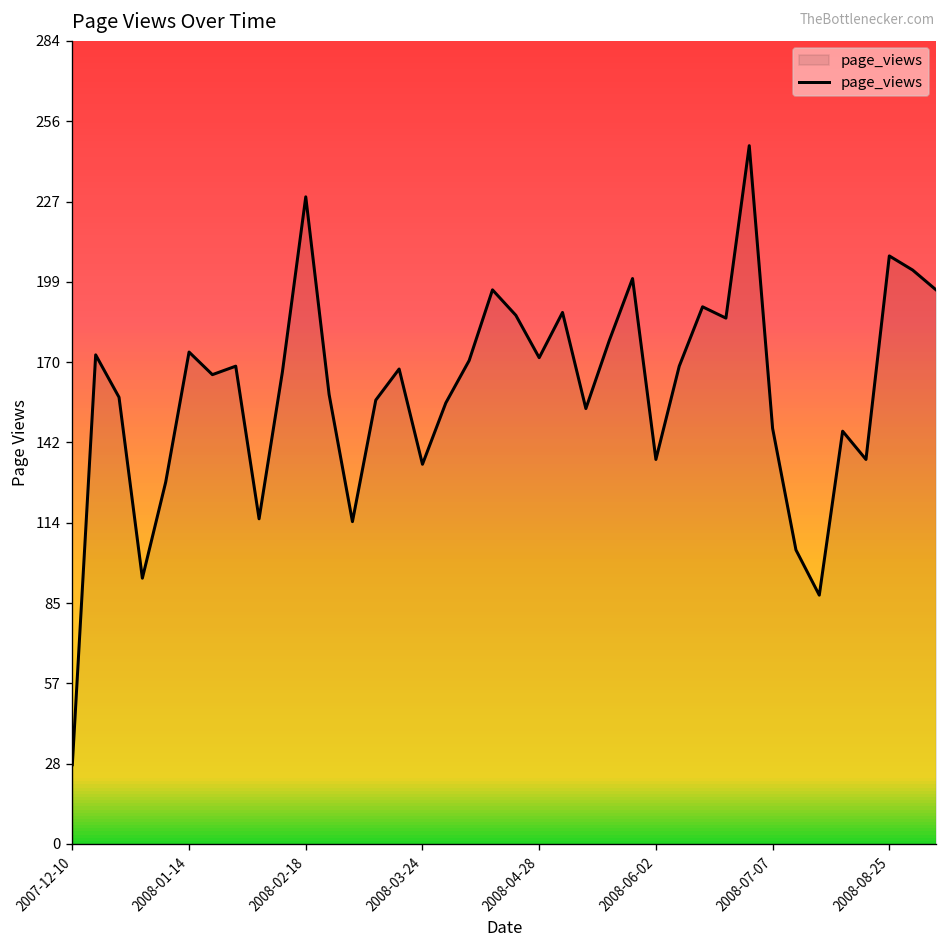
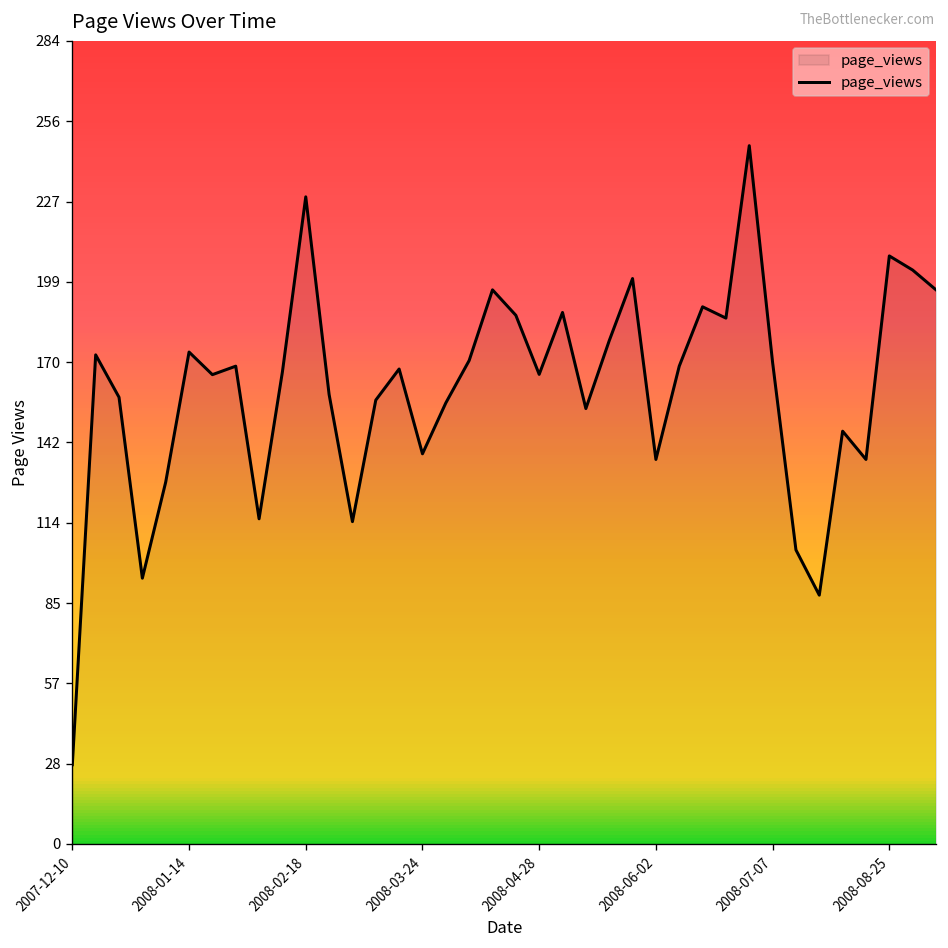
2008-03-24: 134 -> 138
2008-04-28: 172 -> 166
2008-07-07: 147 -> 170
